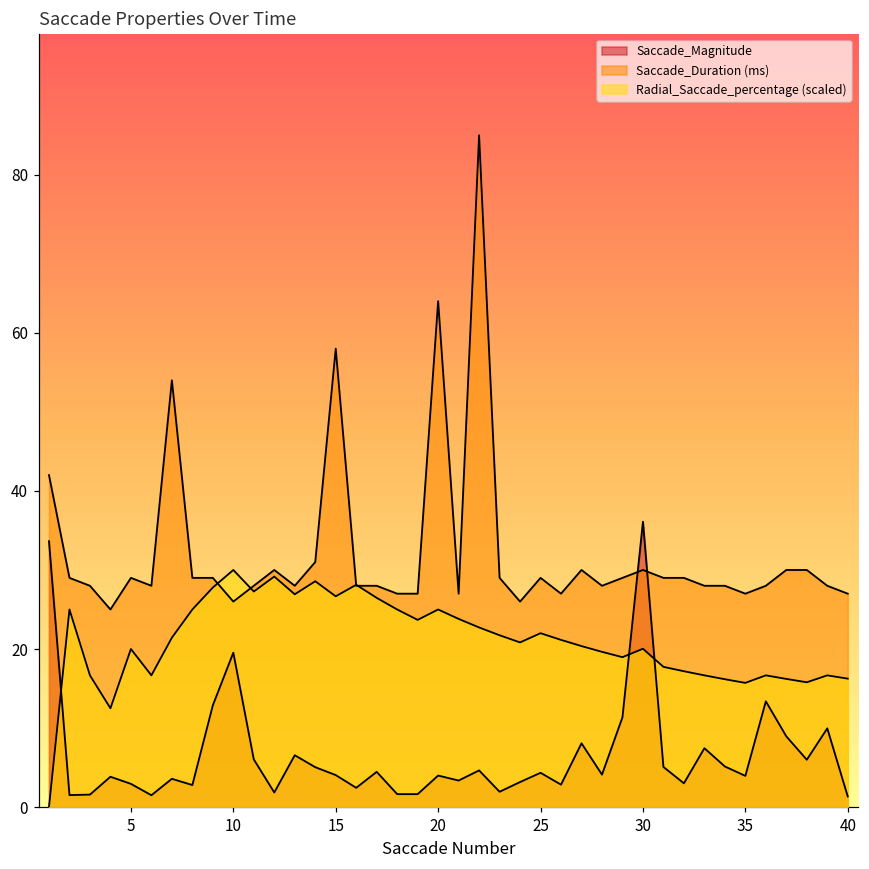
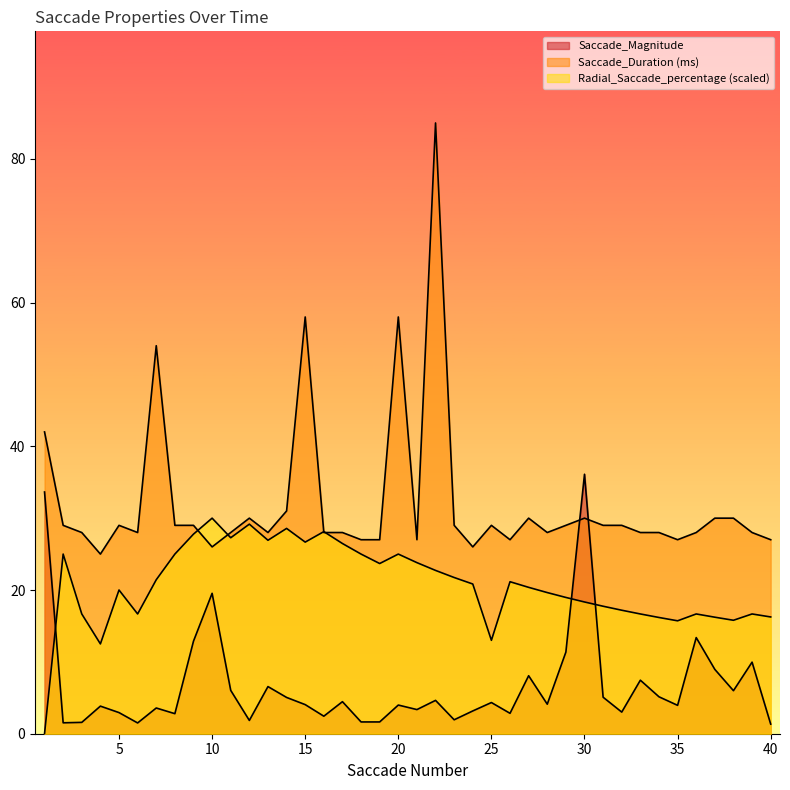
Saccade_Duration (ms), 20: 64 -> 58
Radial_Saccade_percentage (scaled), 25: 22 -> 13
Radial_Saccade_percentage (scaled), 30: 20 -> 18
